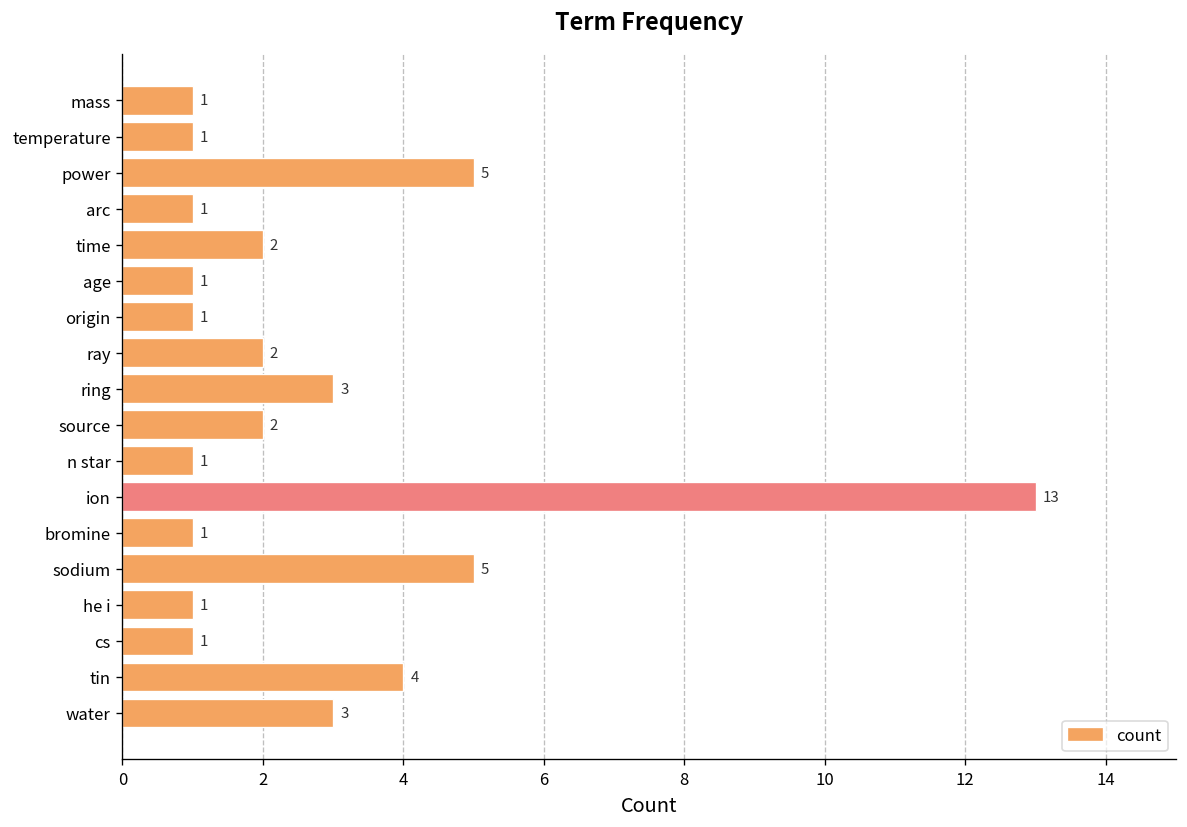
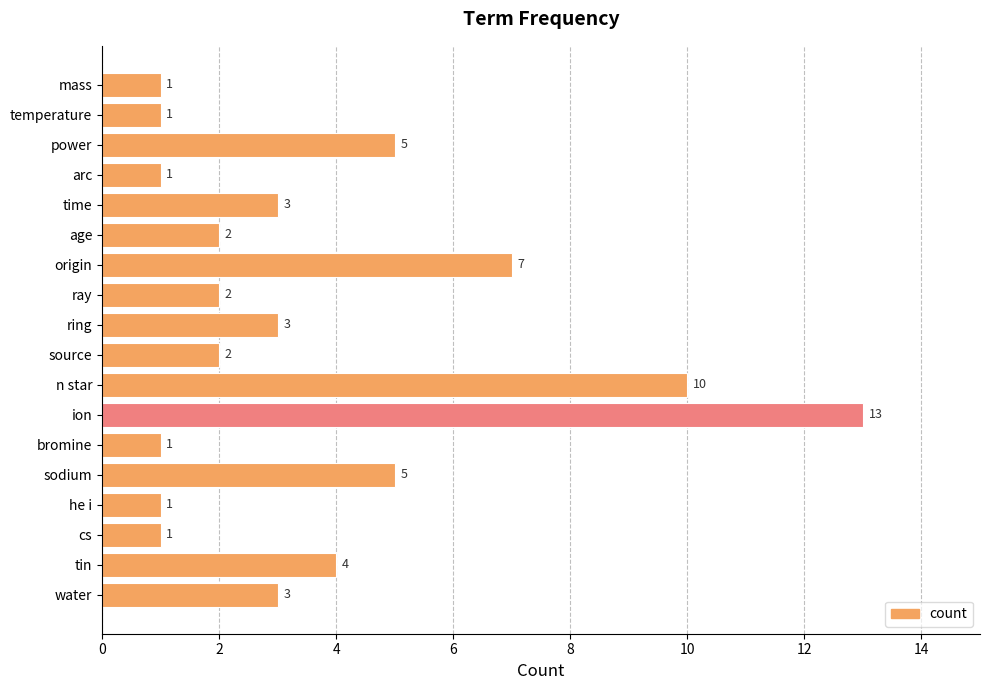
time: 2 -> 3
age: 1 -> 2
origin: 1 -> 7
n star: 1 -> 10
